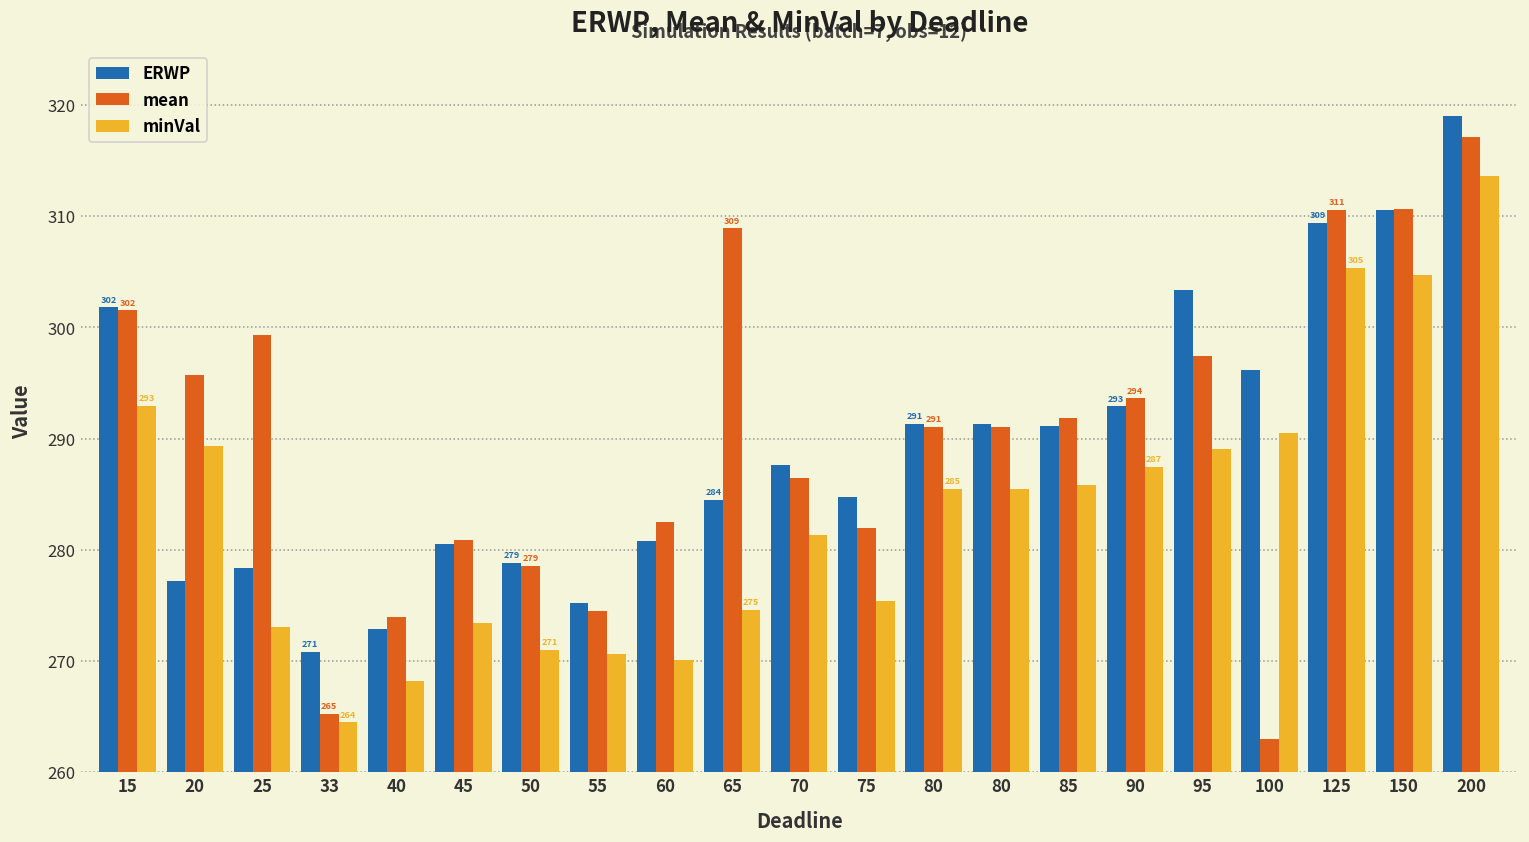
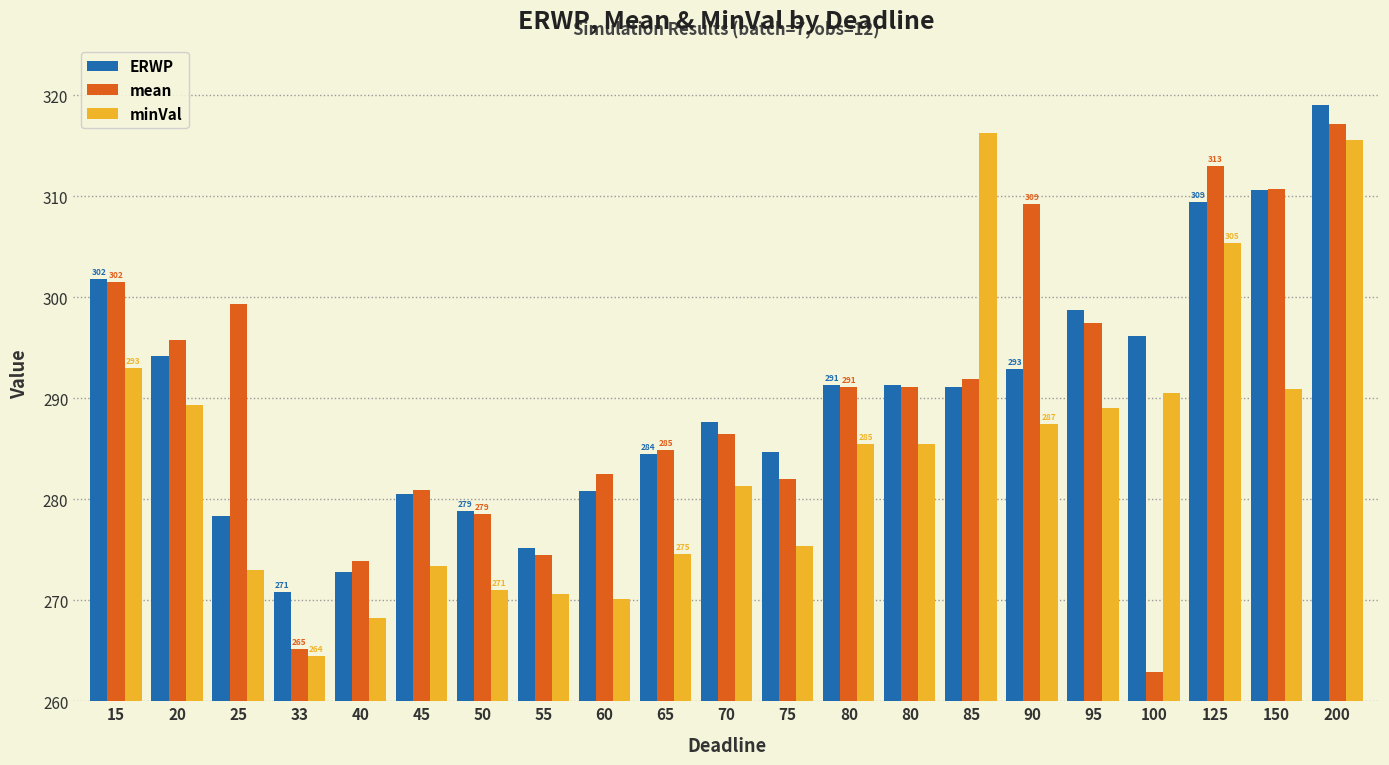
ERWP, 20: 277.2 -> 294.2
mean, 65: 309 -> 285
minVal, 85: 285.9 -> 316.2
mean, 90: 294 -> 309
ERWP, 95: 303.4 -> 298.7
mean, 125: 311 -> 313
minVal, 150: 304.7 -> 290.9
minVal, 200: 313.7 -> 315.6
